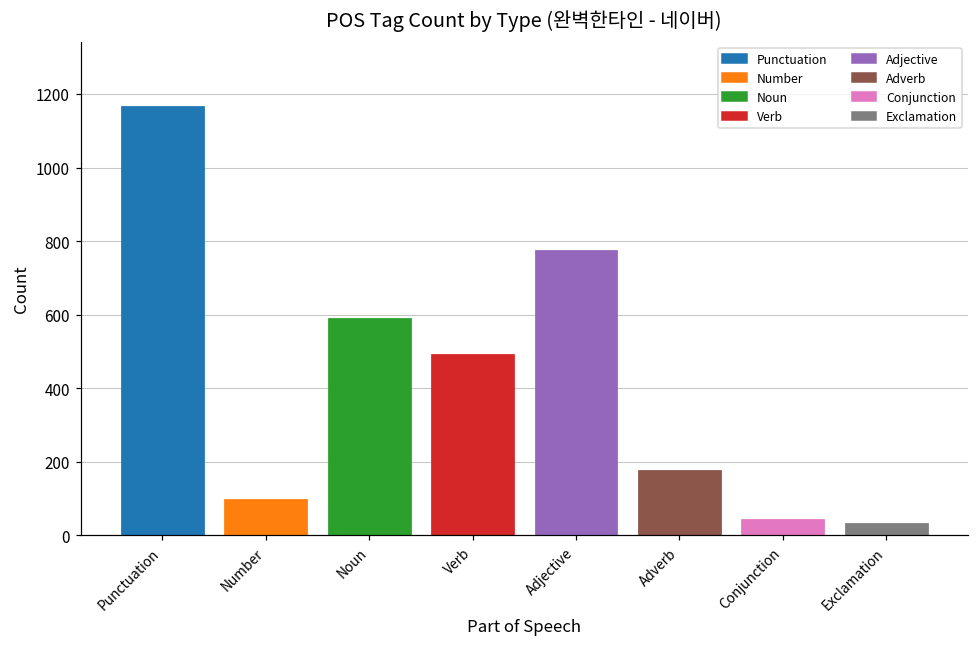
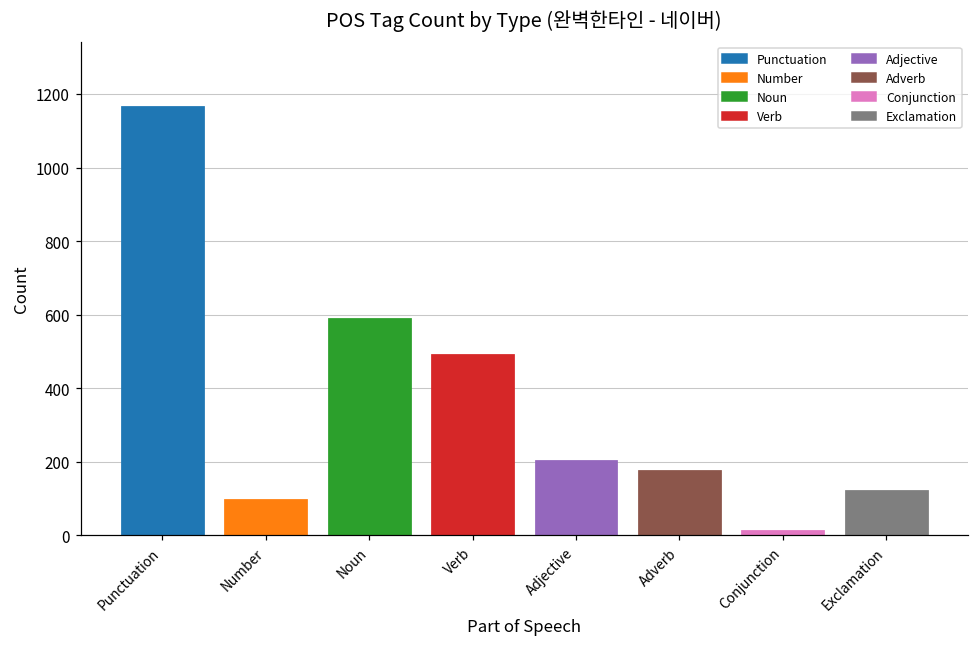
Adjective: 780 -> 200
Conjunction: 50 -> 20
Exclamation: 30 -> 120
